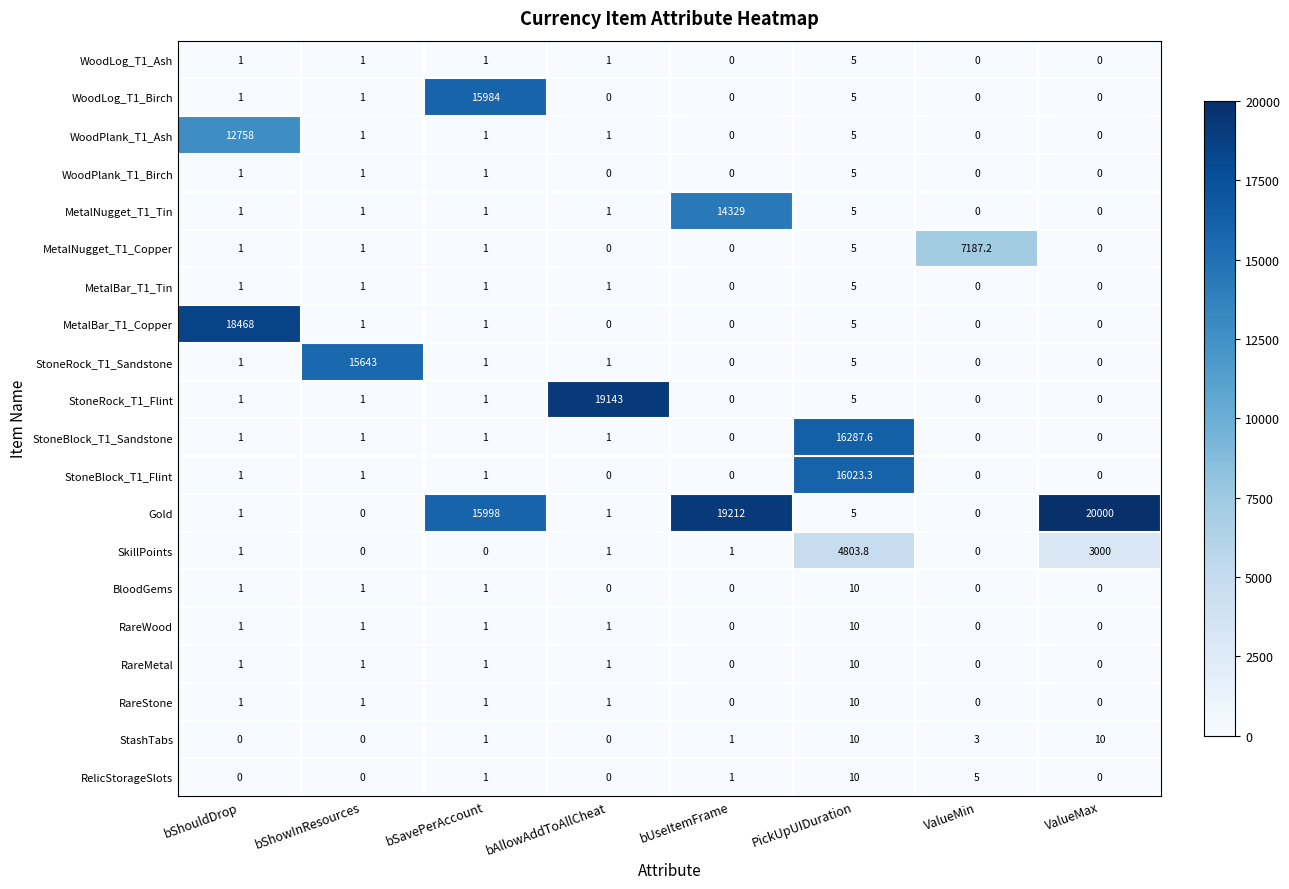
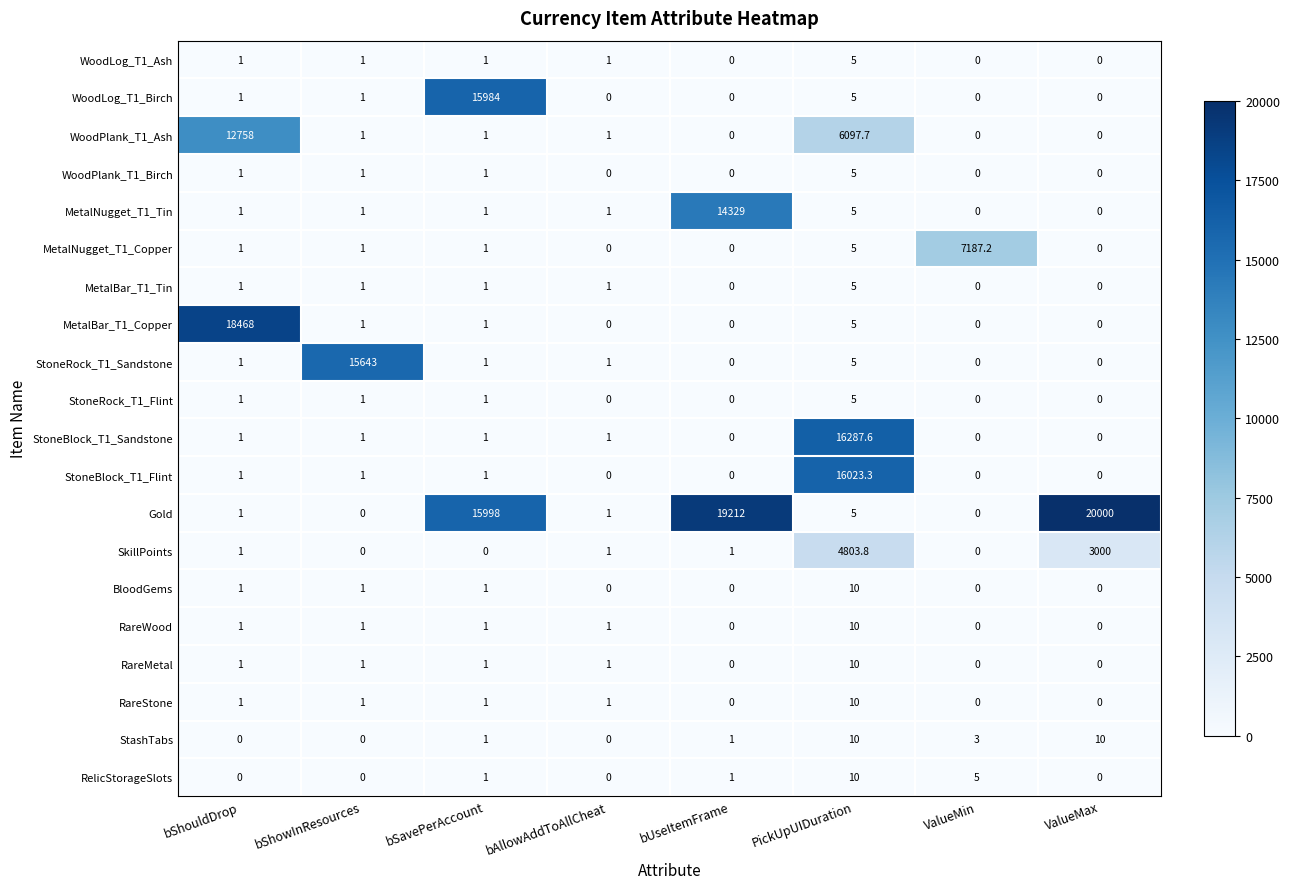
WoodPlank_T1_Ash, PickUpUIDuration: 5 -> 6097.7
StoneRock_T1_Flint, bAllowAddToAllCheat: 19143 -> 0
